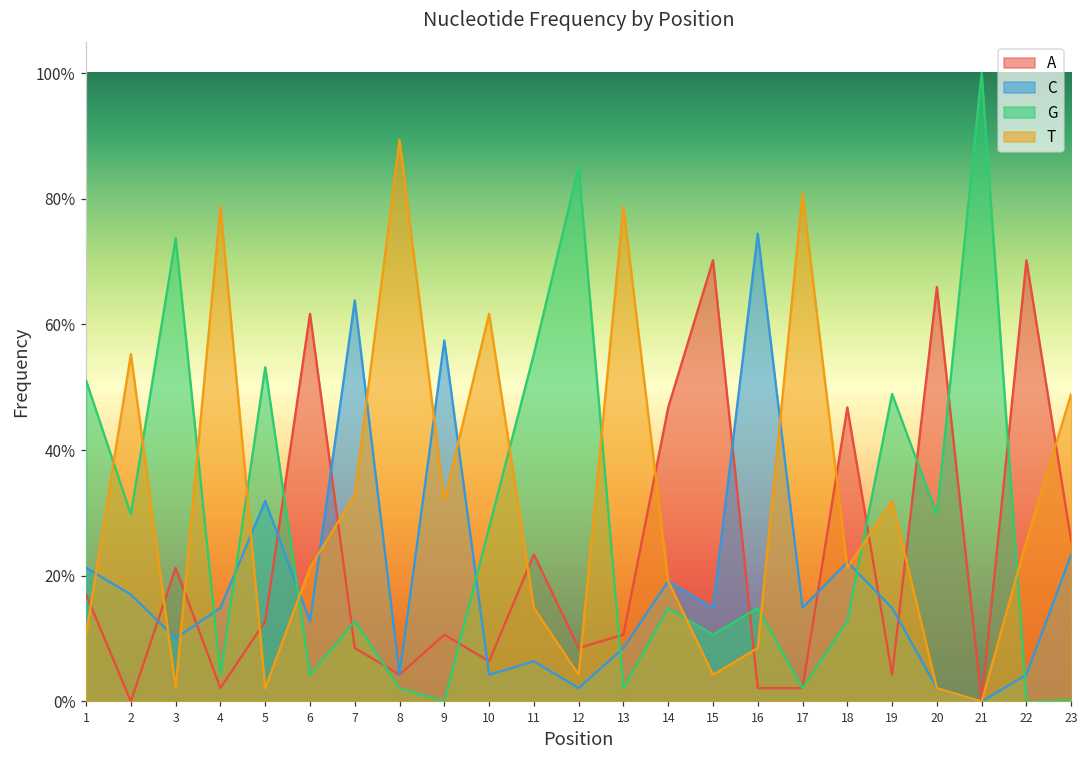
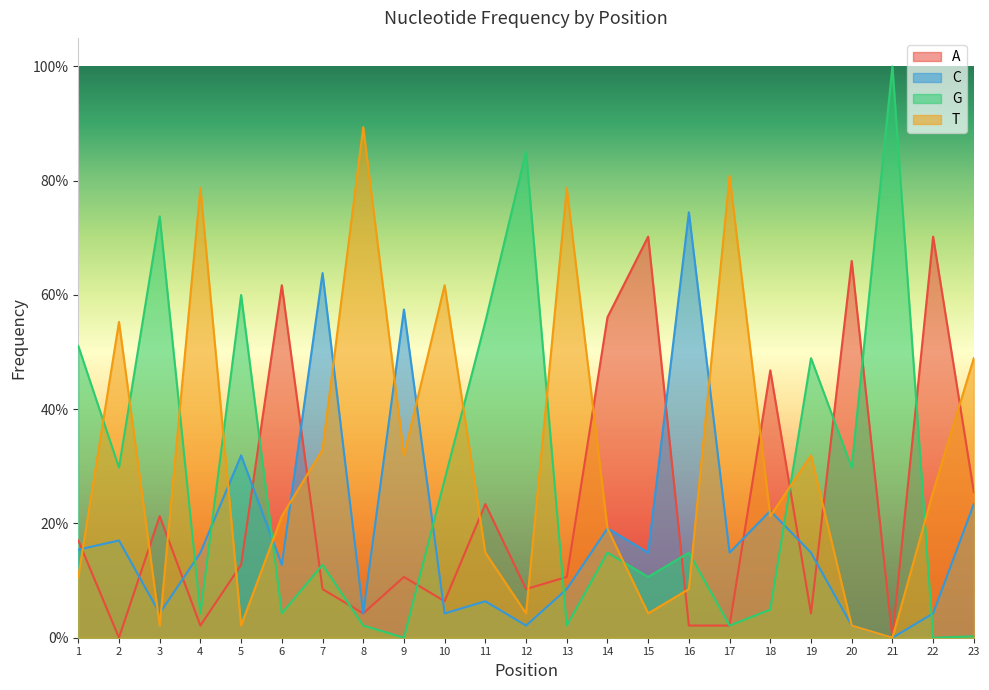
C, 1: 21% -> 15%
C, 3: 10% -> 4%
G, 5: 53% -> 60%
A, 14: 47% -> 56%
G, 18: 13% -> 5%
